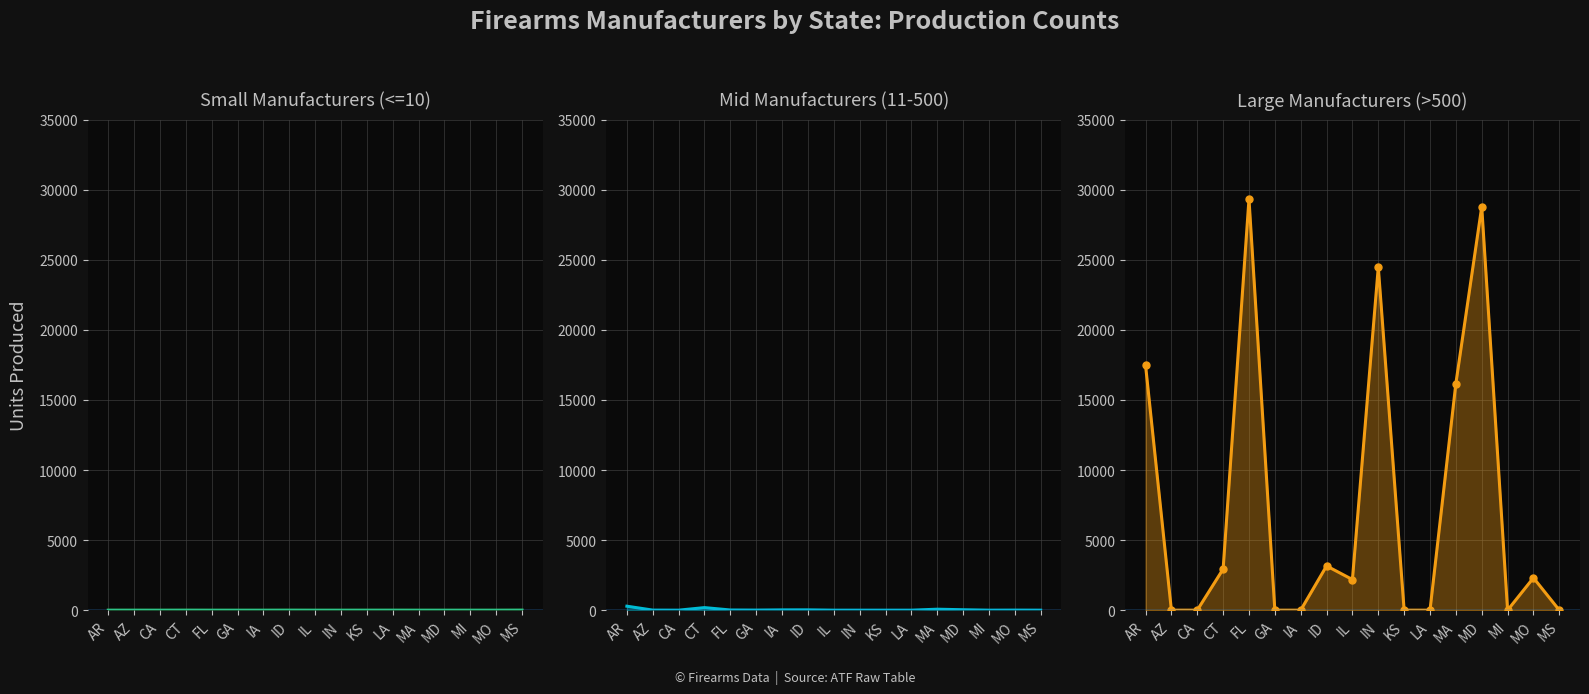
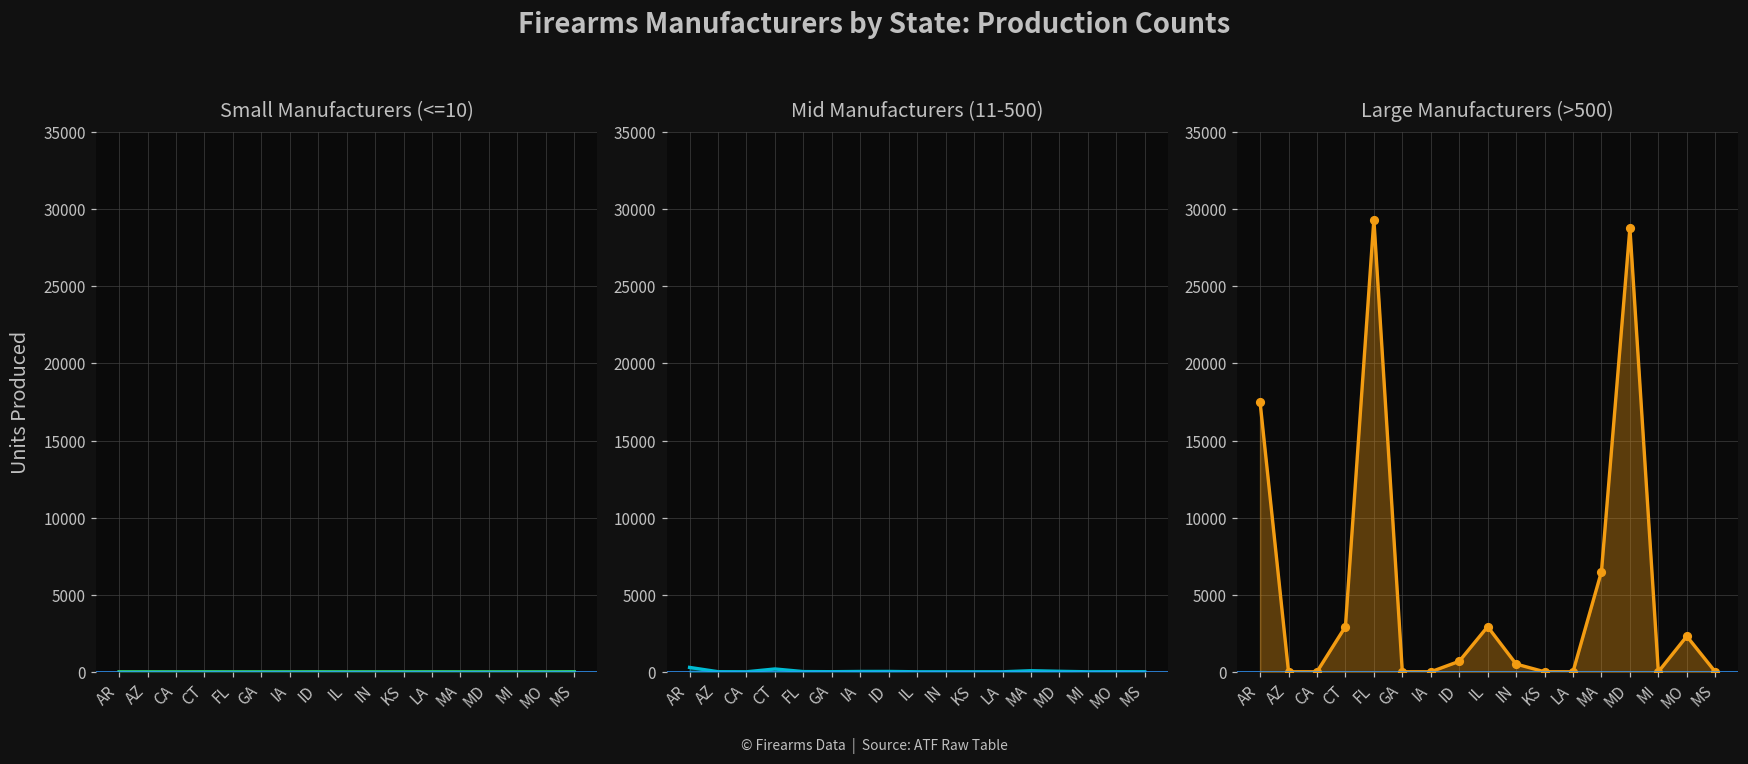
Large Manufacturers (>500), ID: 3200 -> 700
Large Manufacturers (>500), IL: 2200 -> 2900
Large Manufacturers (>500), IN: 24500 -> 500
Large Manufacturers (>500), MA: 16200 -> 6500
